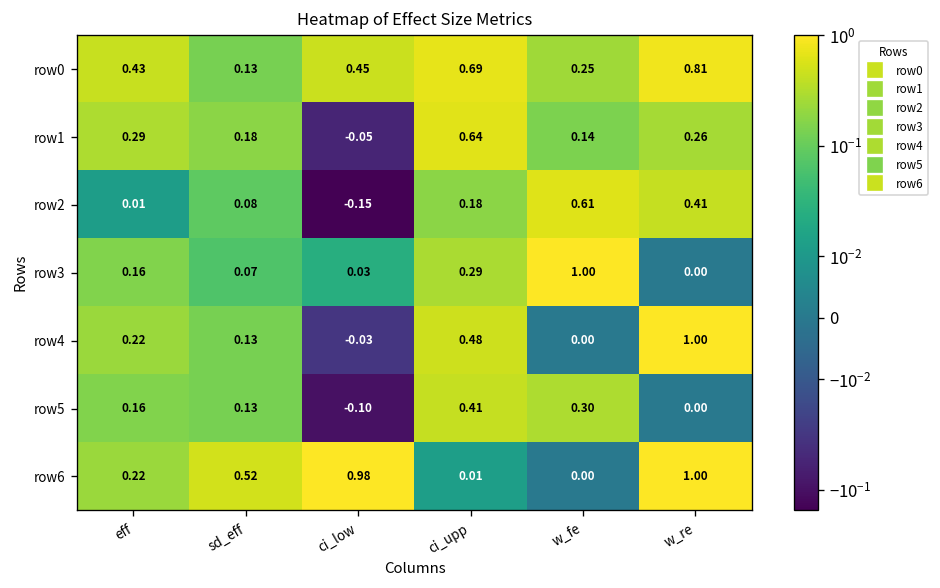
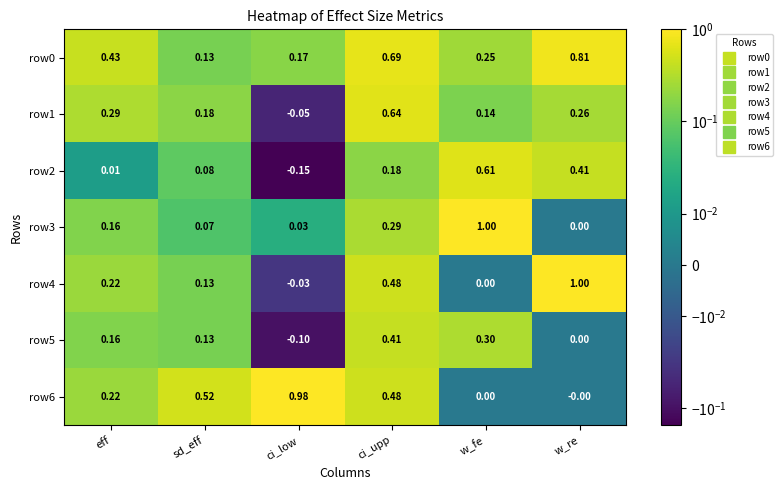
row0, ci_low: 0.45 -> 0.17
row6, ci_upp: 0.01 -> 0.48
row6, w_re: 1.00 -> -0.00
